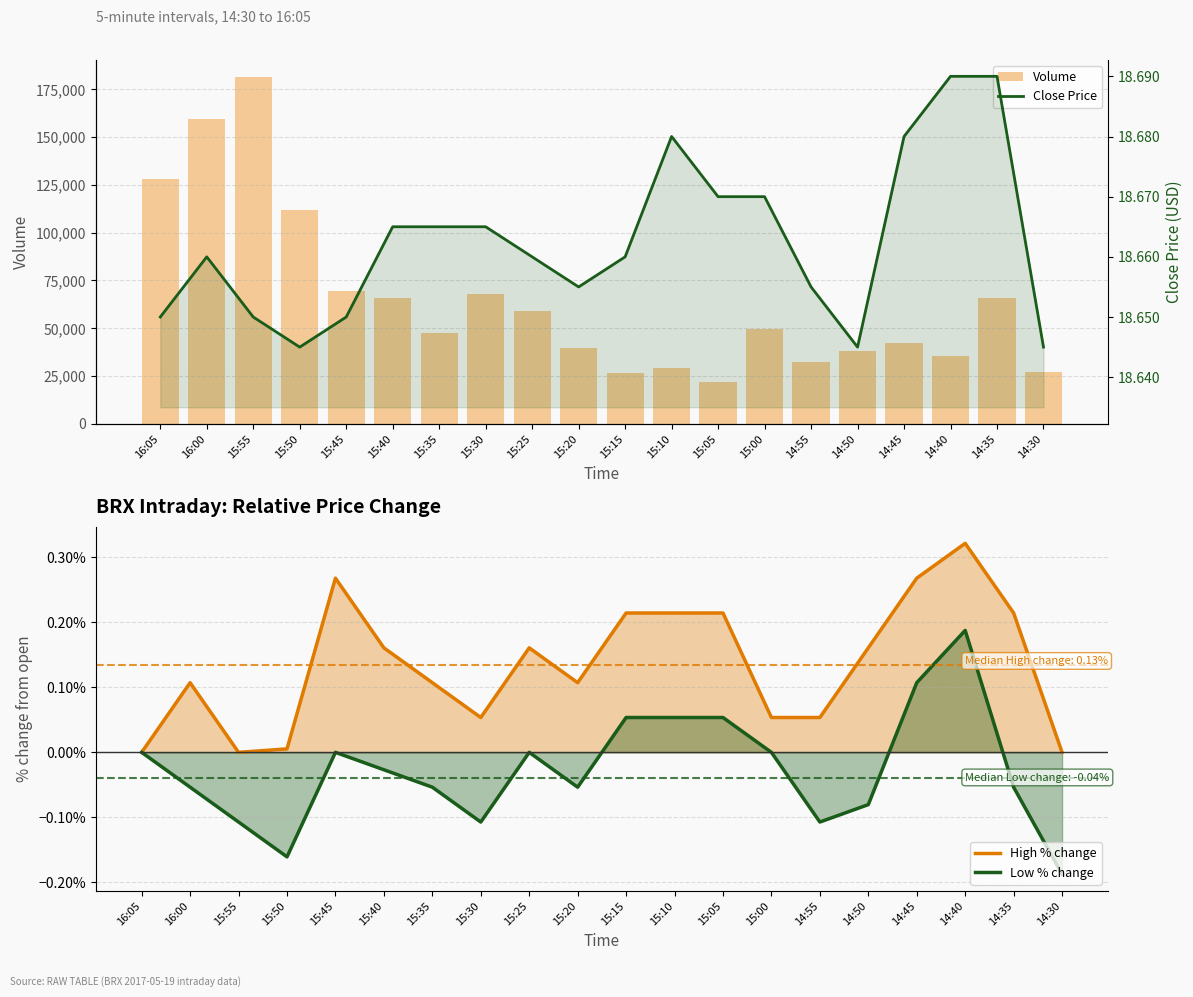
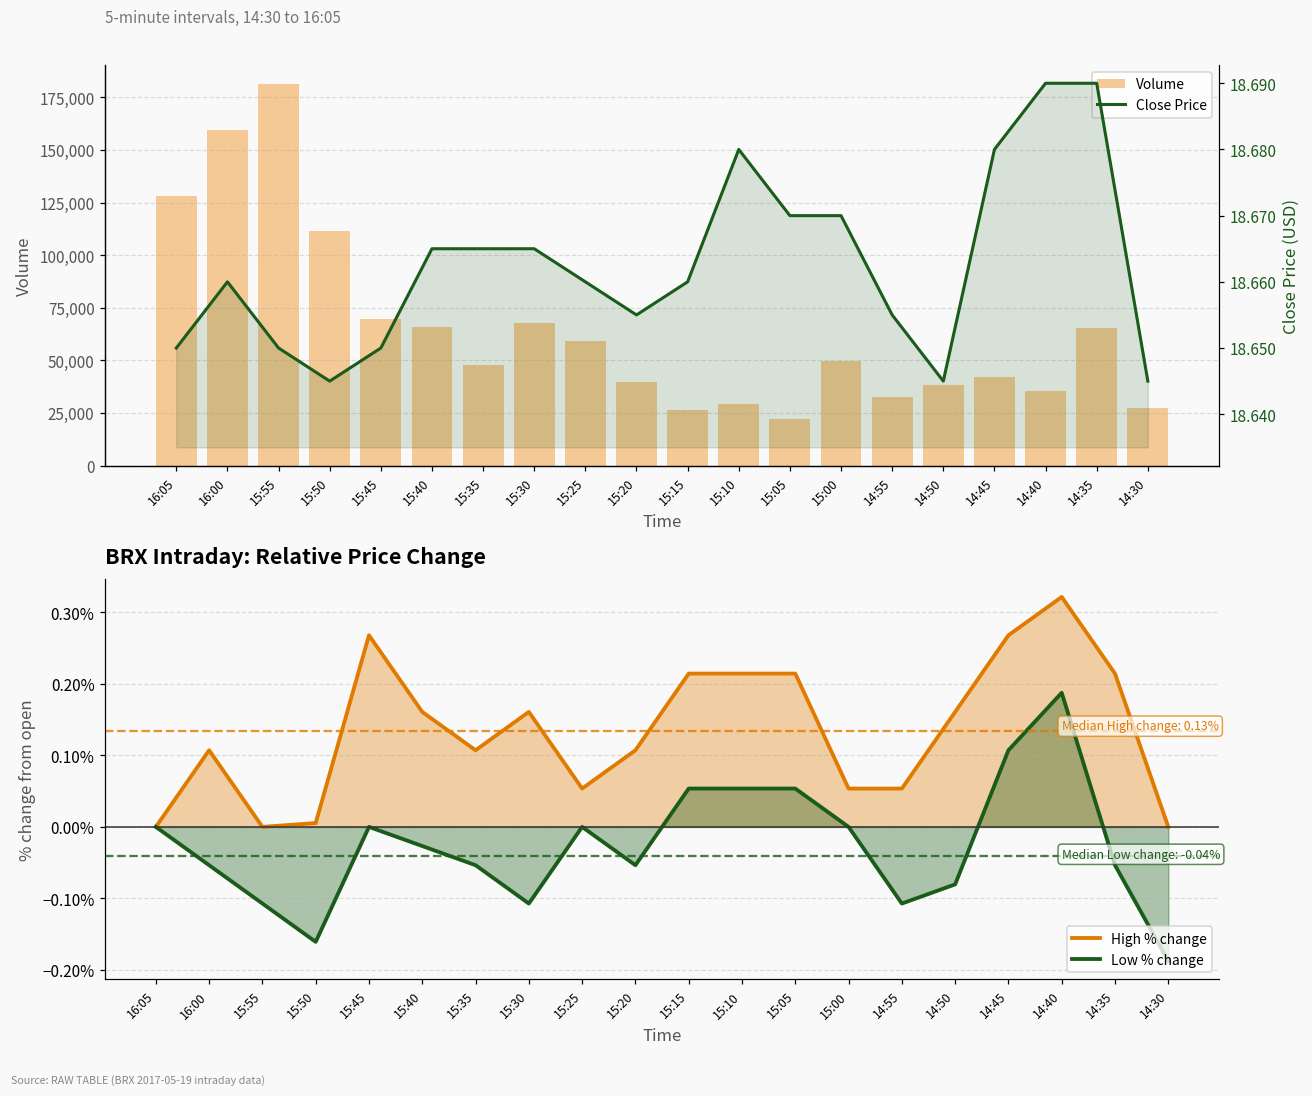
BRX Intraday: Relative Price Change, High % change, 15:30: 0.05% -> 0.16%
BRX Intraday: Relative Price Change, High % change, 15:25: 0.16% -> 0.05%
